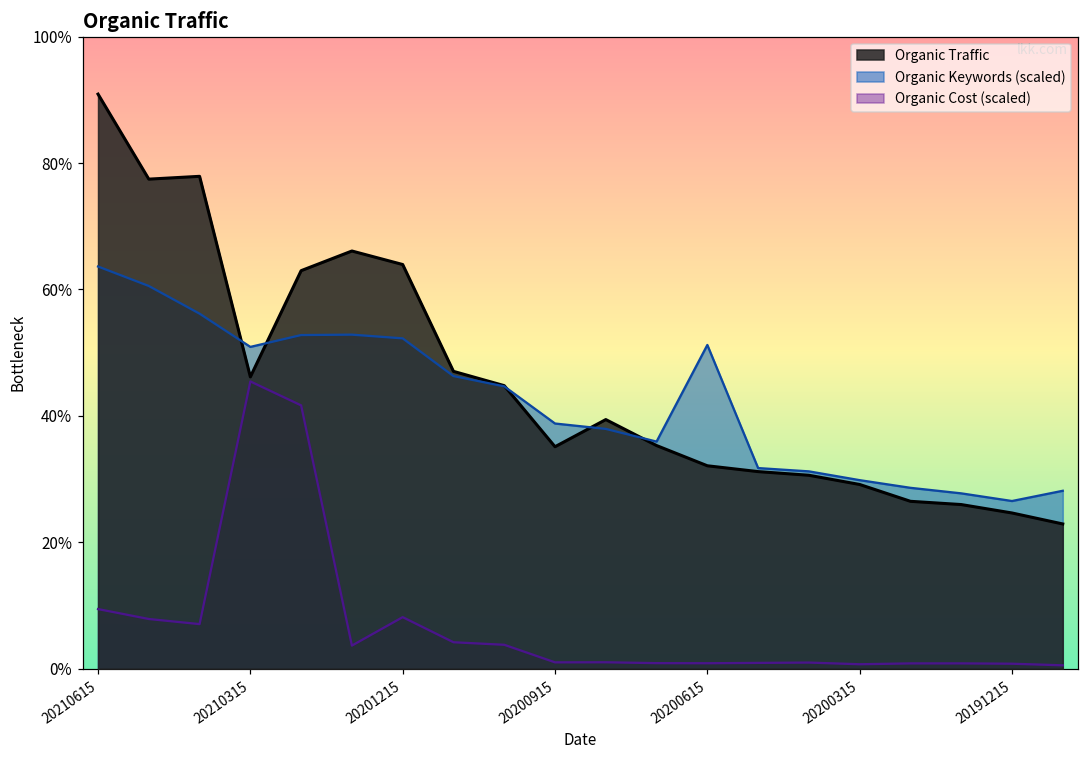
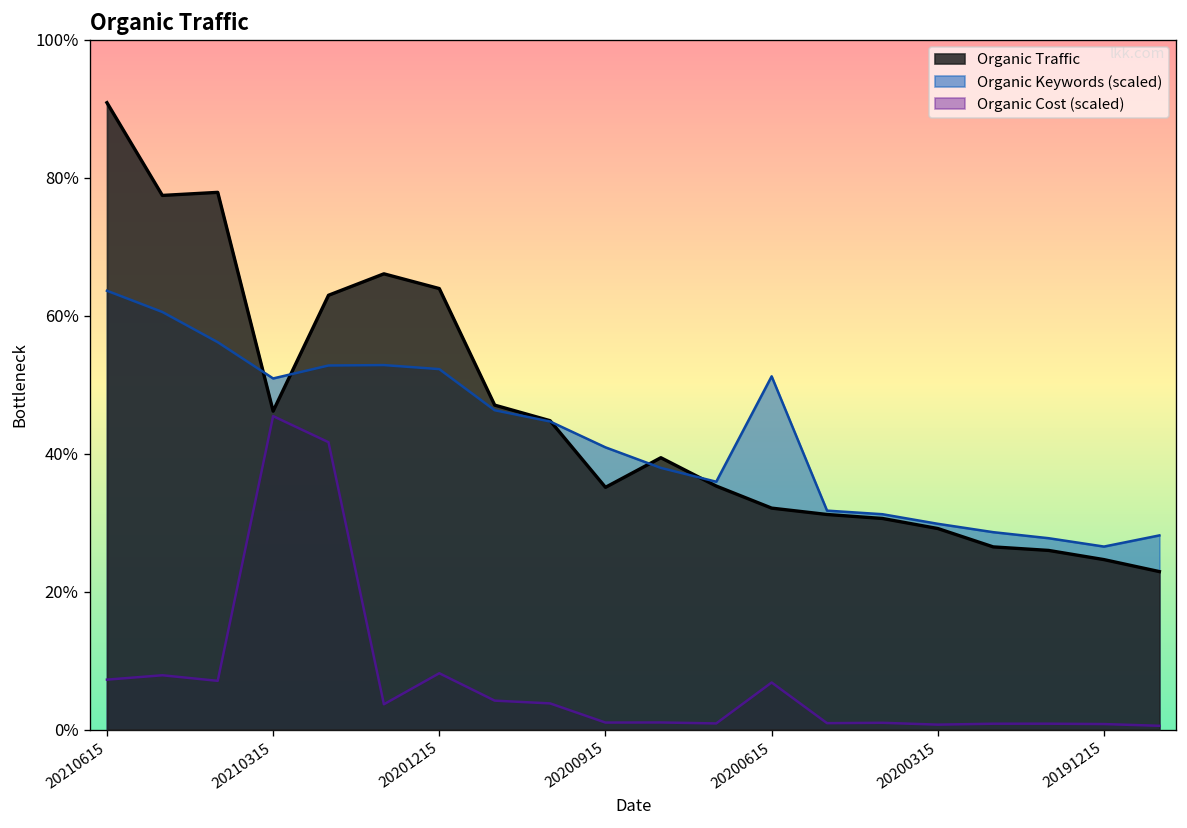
Organic Cost (scaled), 20210615: 9% -> 7%
Organic Keywords (scaled), 20200915: 39% -> 41%
Organic Cost (scaled), 20200615: 1% -> 7%
